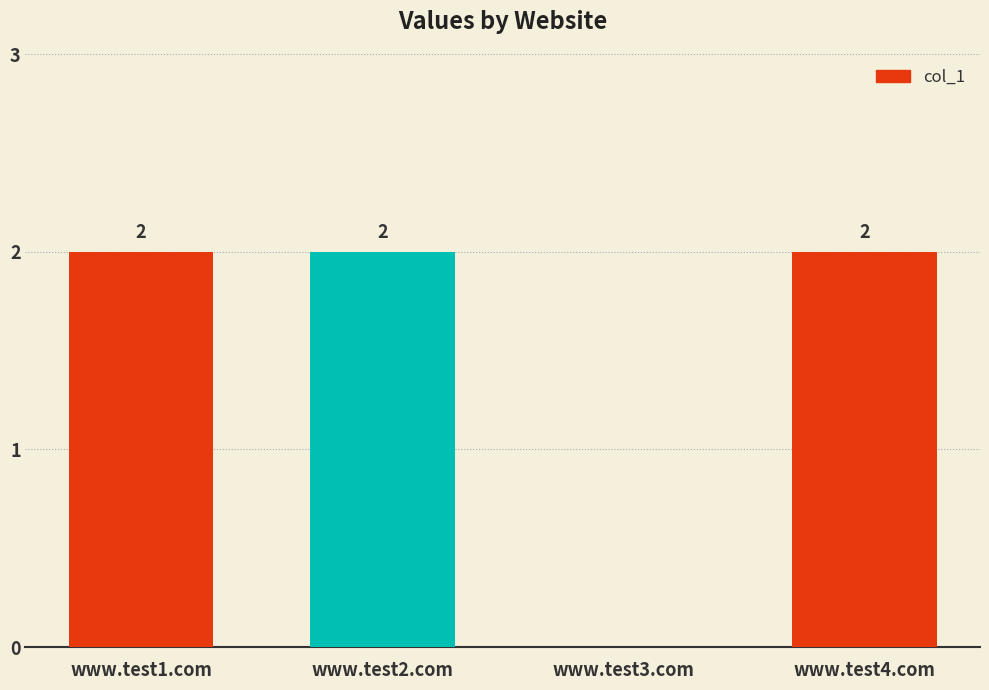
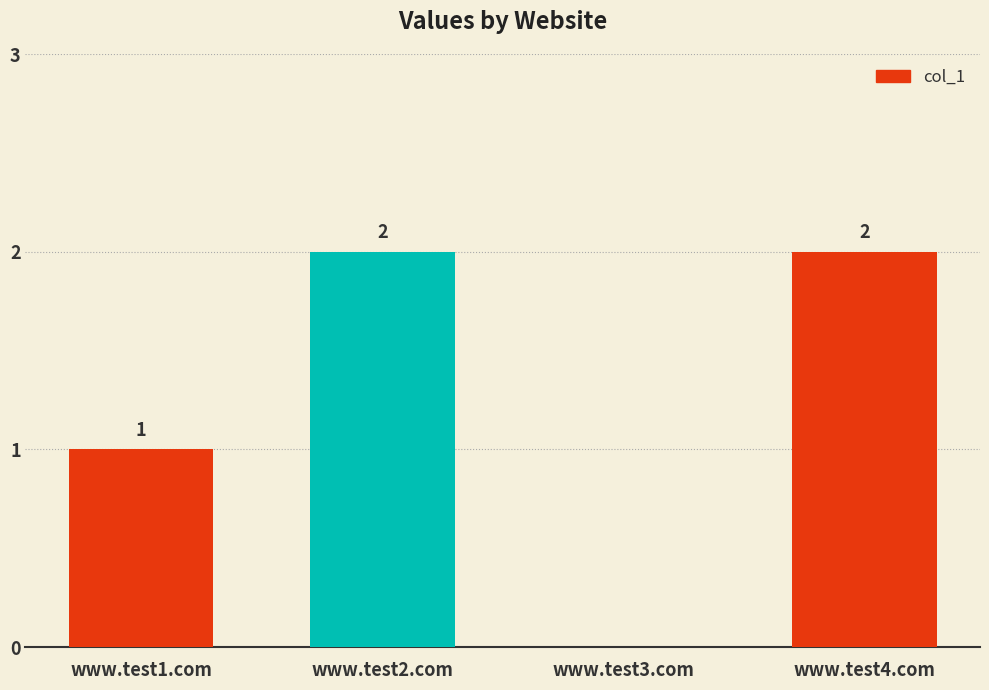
www.test1.com: 2 -> 1
